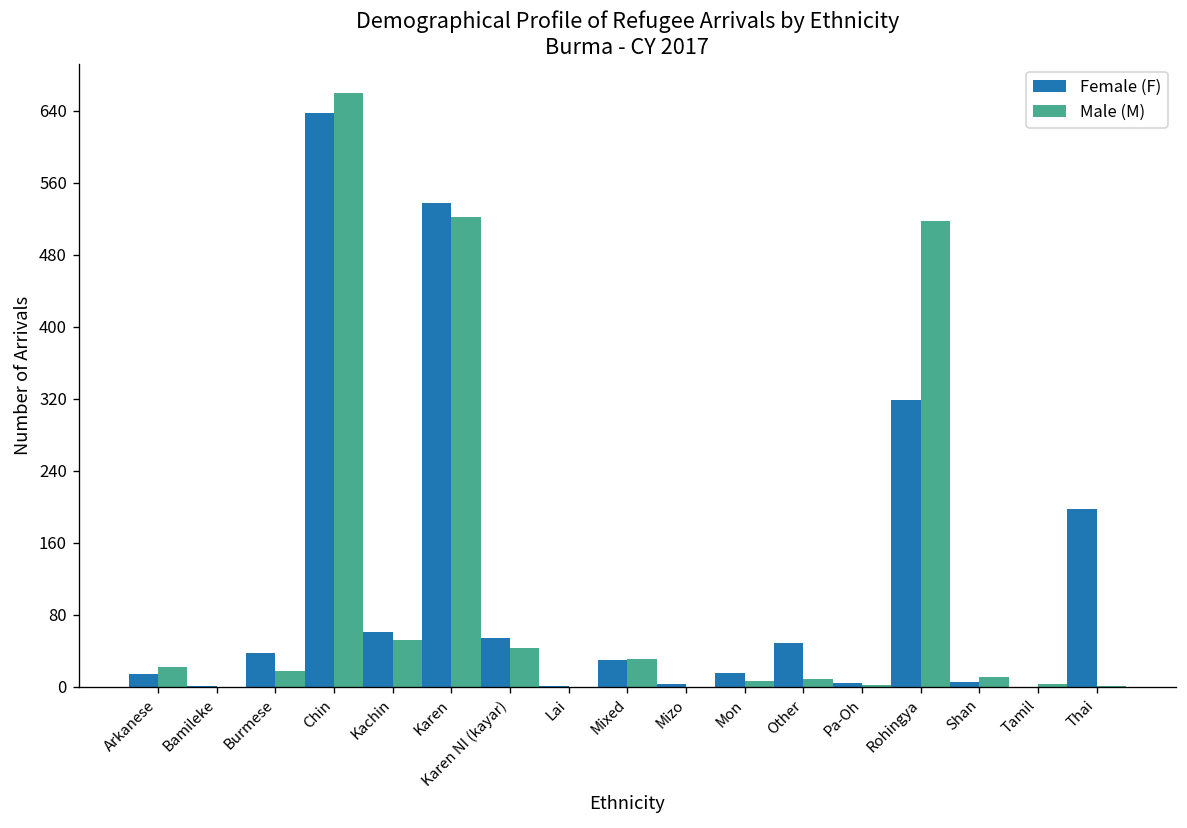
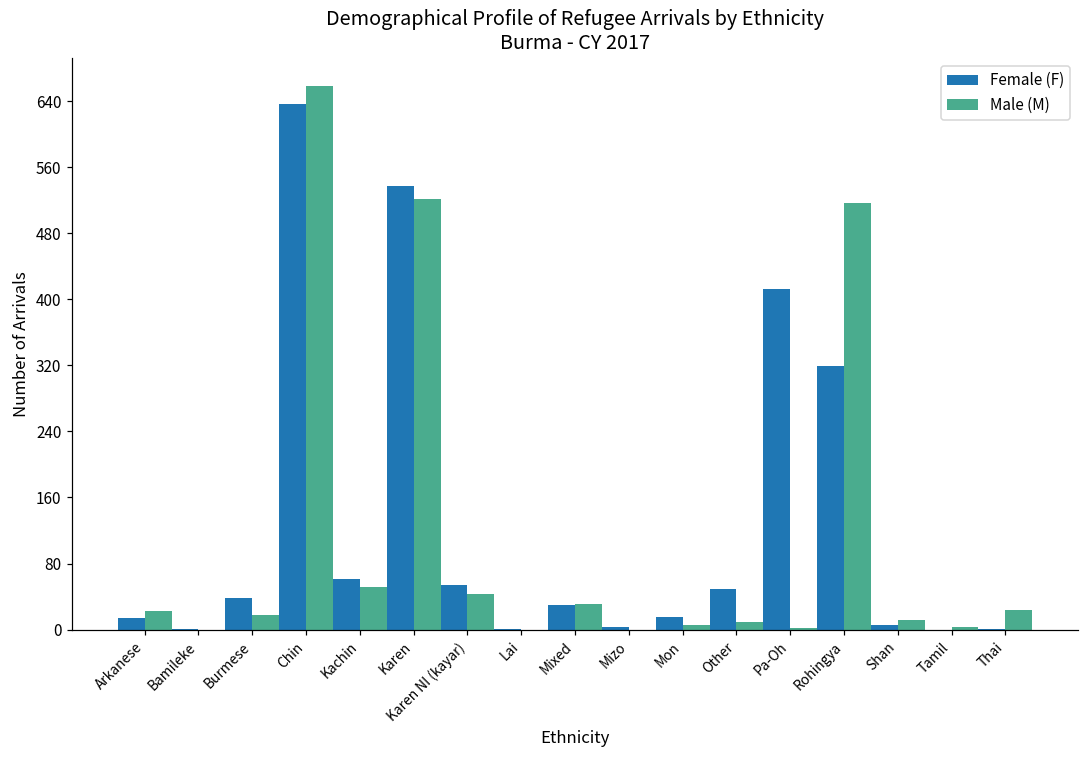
Female (F), Pa-Oh: 0 -> 410
Female (F), Thai: 200 -> 0
Male (M), Thai: 0 -> 20
